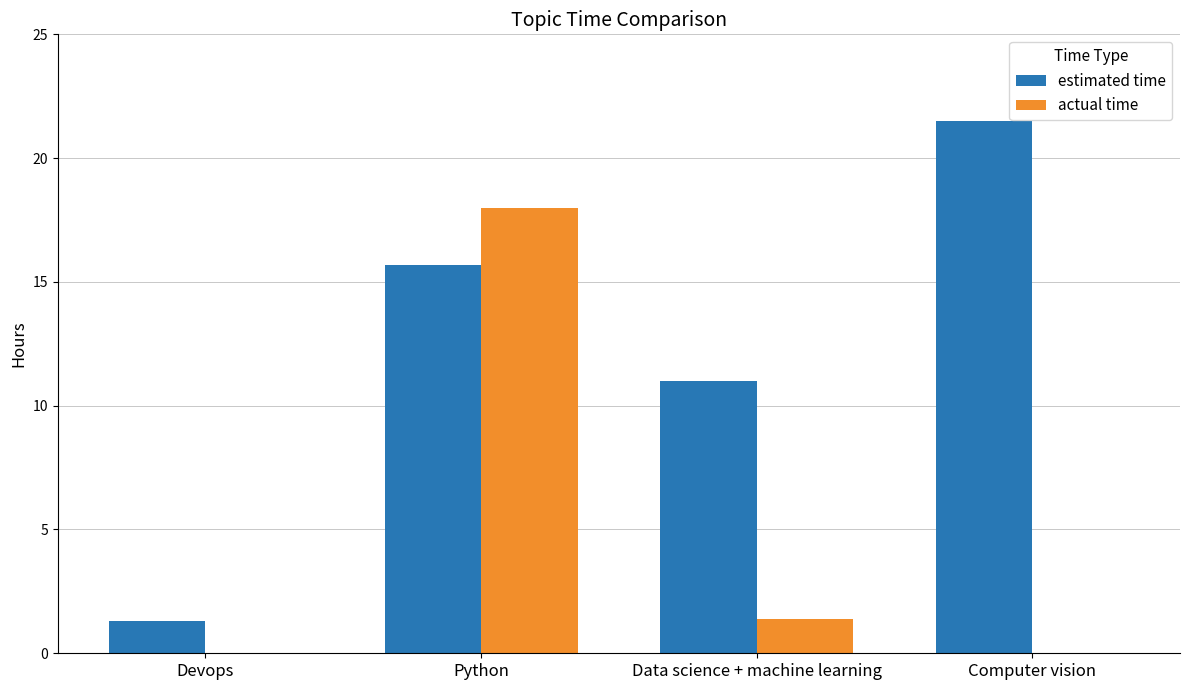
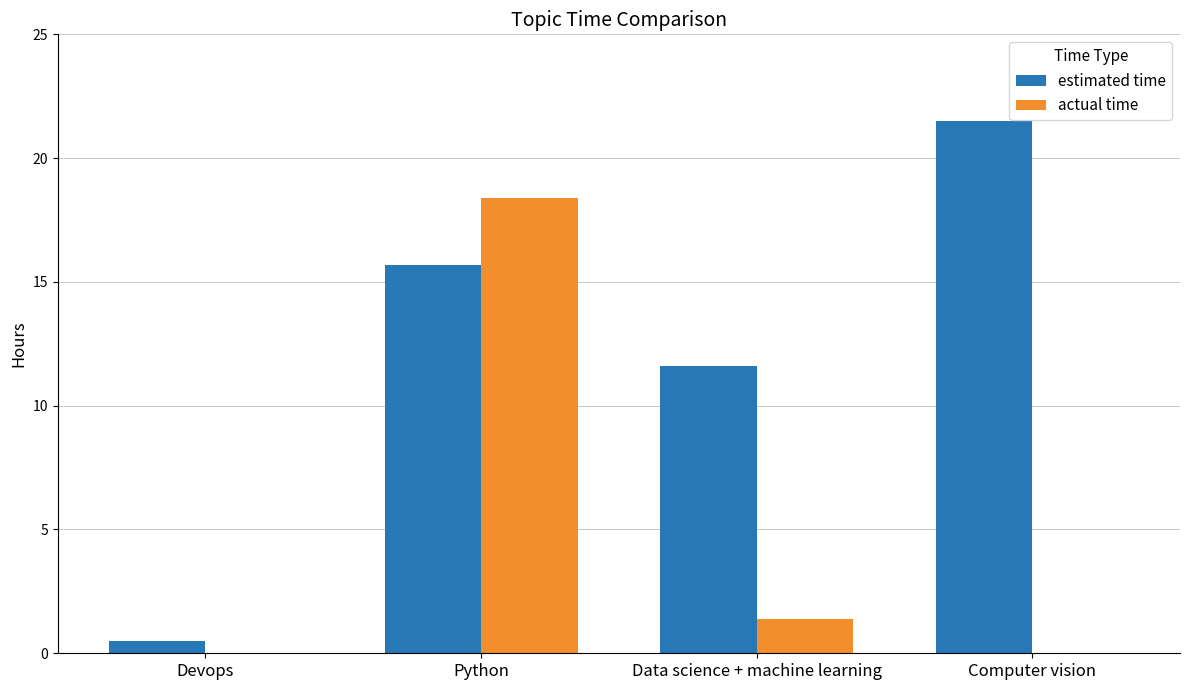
estimated time, Devops: 1.3 -> 0.5
actual time, Python: 18.0 -> 18.4
estimated time, Data science + machine learning: 11.0 -> 11.6
